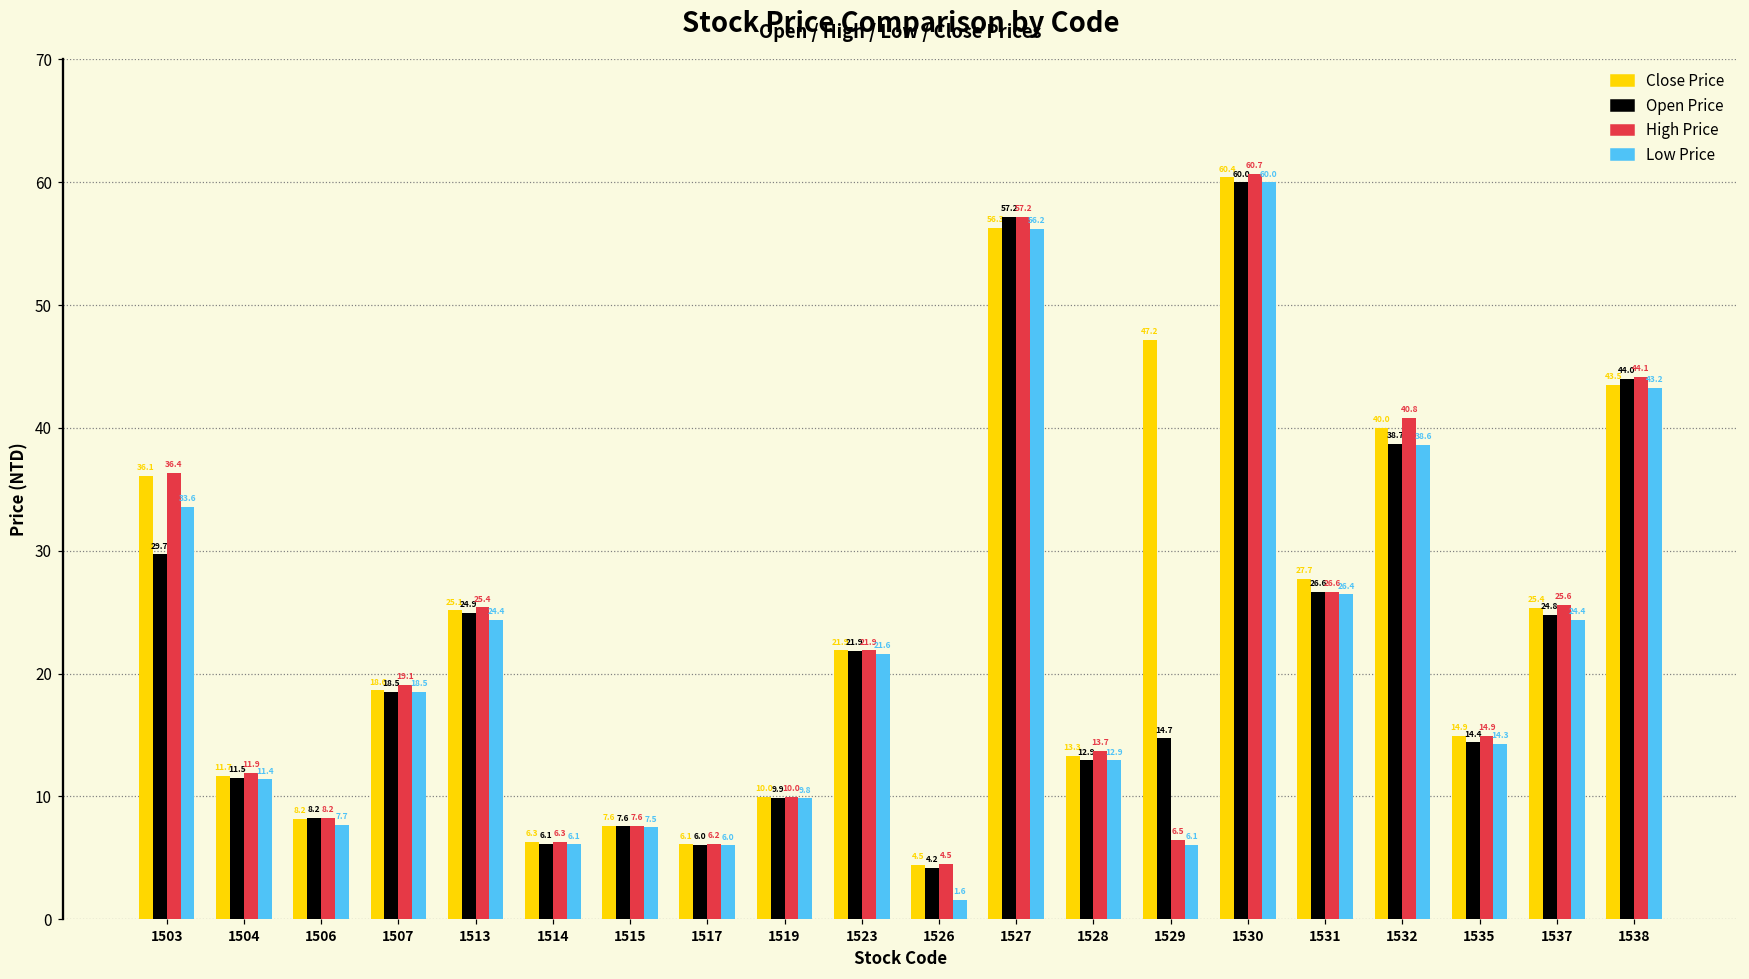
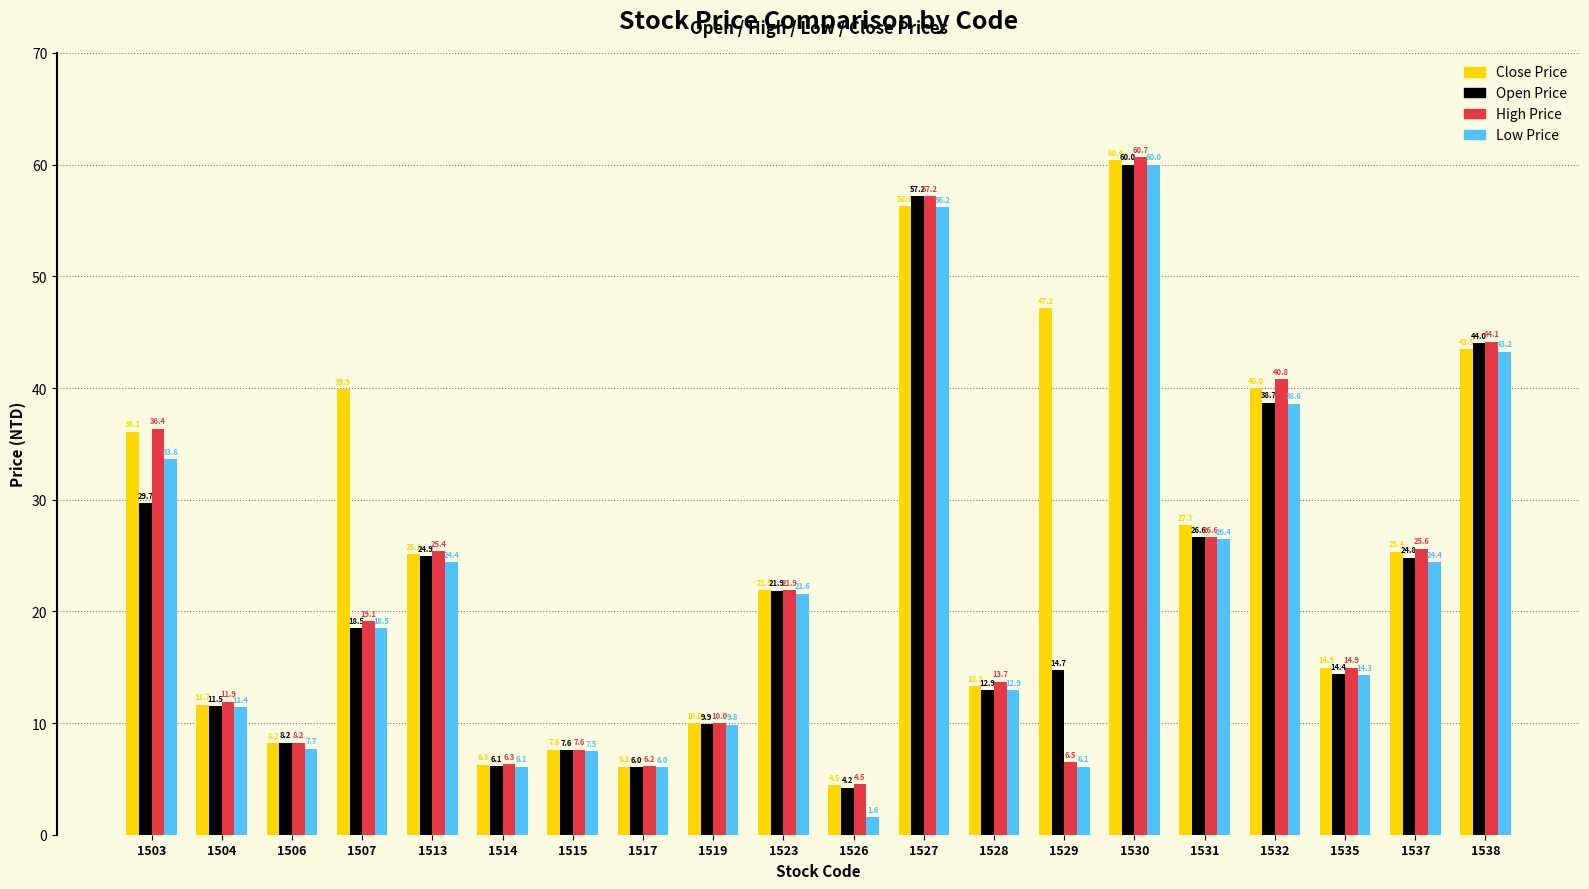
Close Price, 1507: 18.6 -> 39.9
